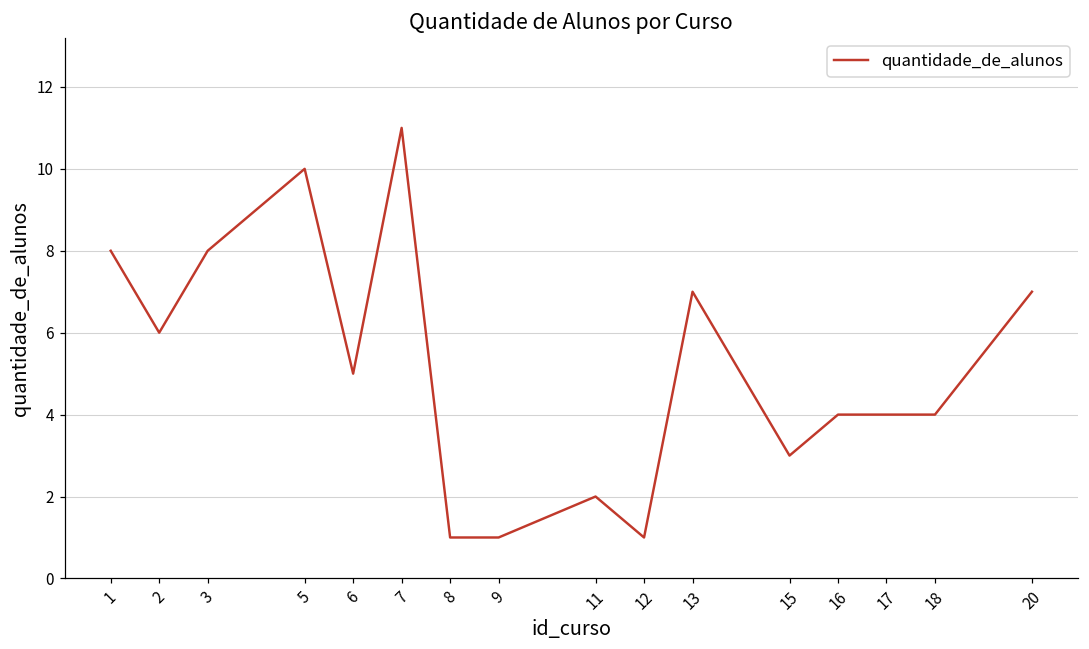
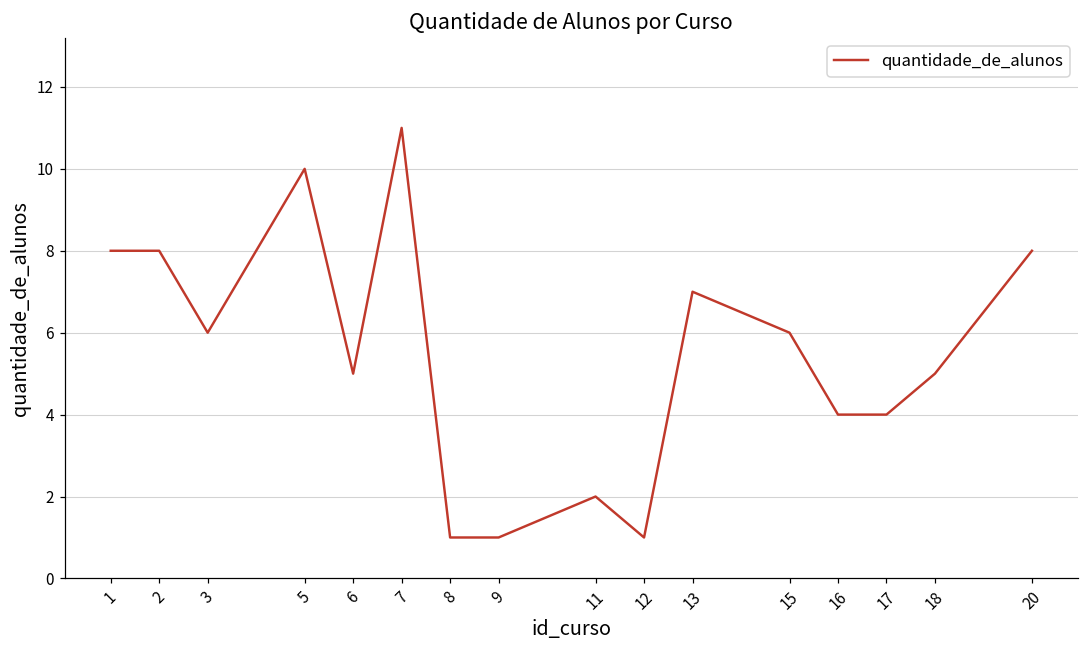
2: 6 -> 8
3: 8 -> 6
15: 3 -> 6
18: 4 -> 5
20: 7 -> 8
